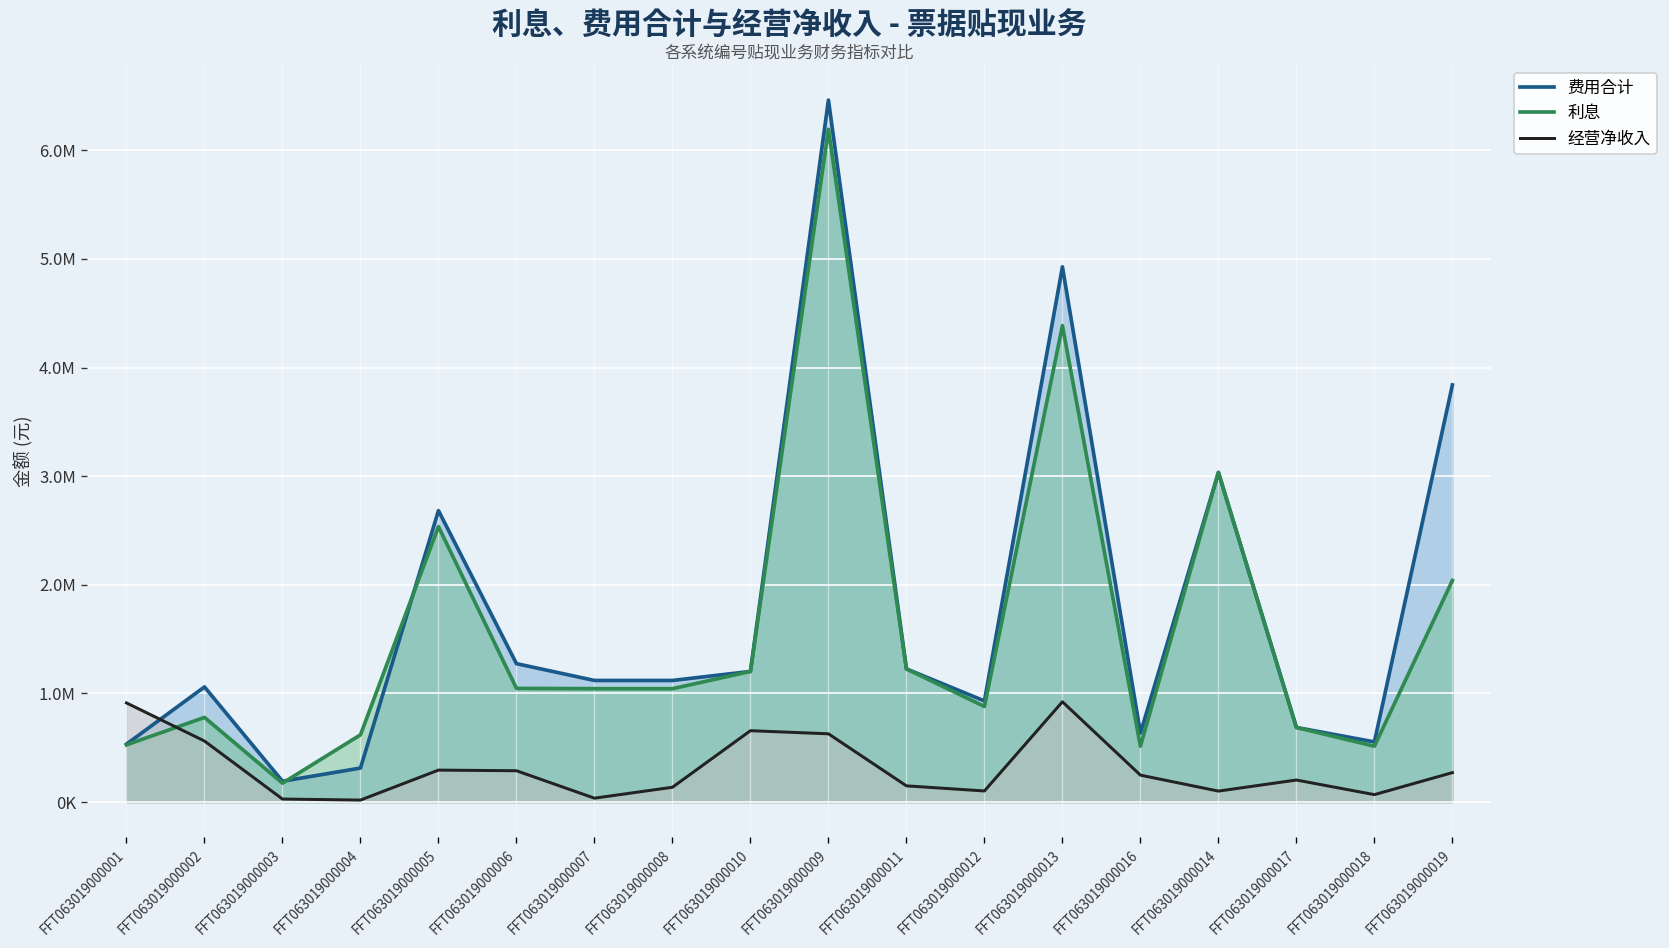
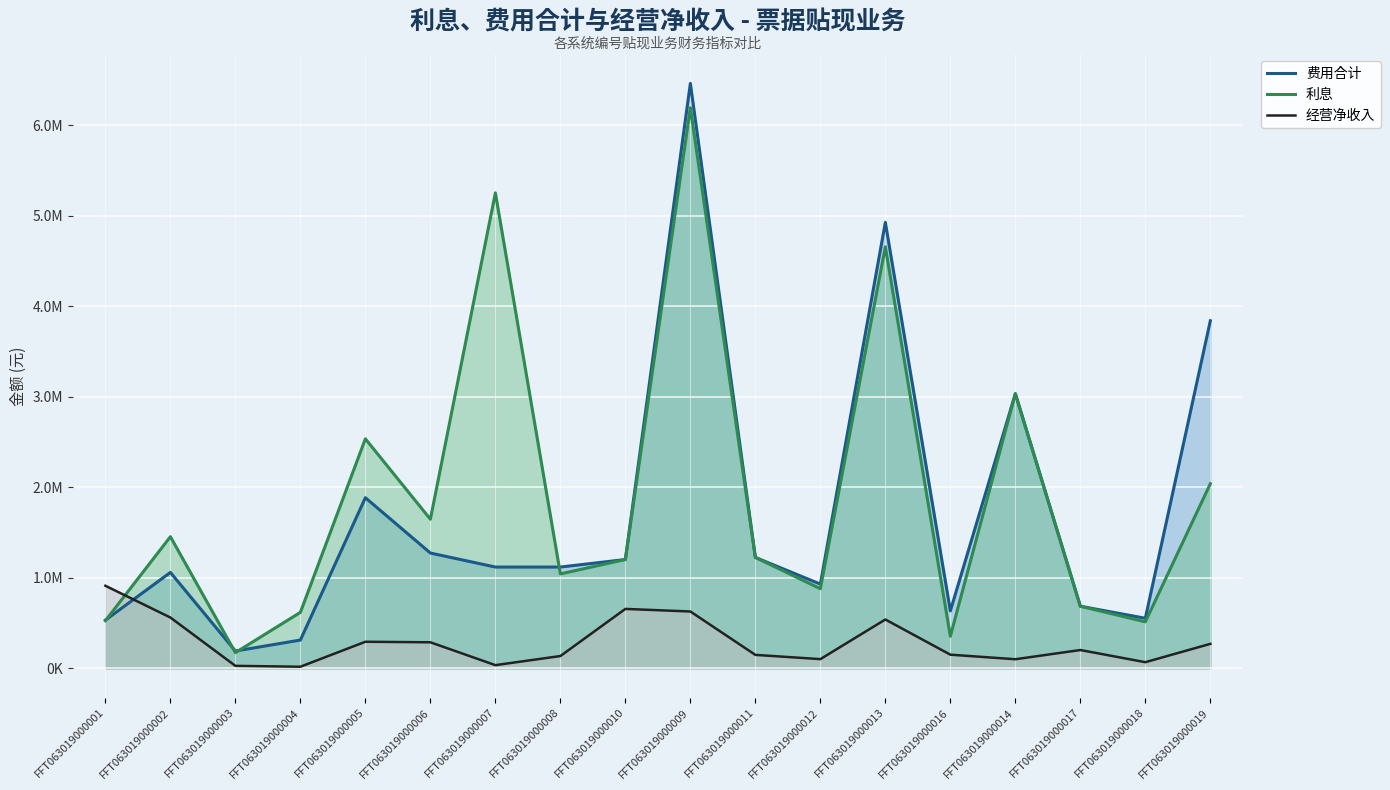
利息, FFT063019000002: 800000 -> 1500000
费用合计, FFT063019000005: 2700000 -> 1900000
利息, FFT063019000006: 1000000 -> 1600000
利息, FFT063019000007: 1000000 -> 5300000
利息, FFT063019000013: 4400000 -> 4700000
经营净收入, FFT063019000013: 900000 -> 500000
利息, FFT063019000016: 500000 -> 400000
经营净收入, FFT063019000016: 250000 -> 150000
